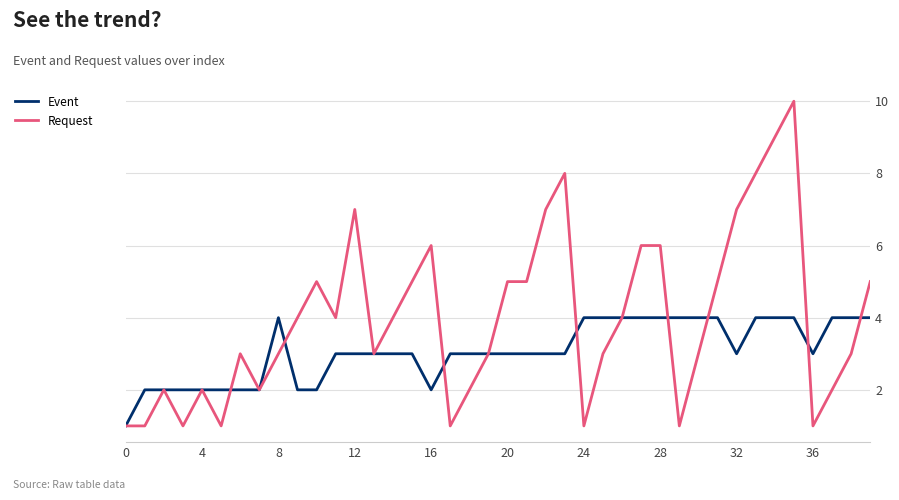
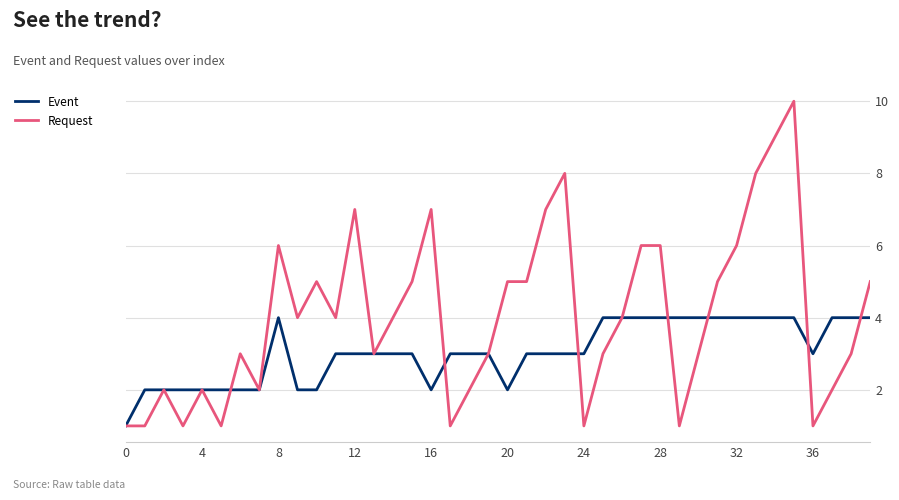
Request, 8: 3 -> 6
Request, 16: 6 -> 7
Event, 20: 3 -> 2
Event, 24: 4 -> 3
Event, 32: 3 -> 4
Request, 32: 7 -> 6
